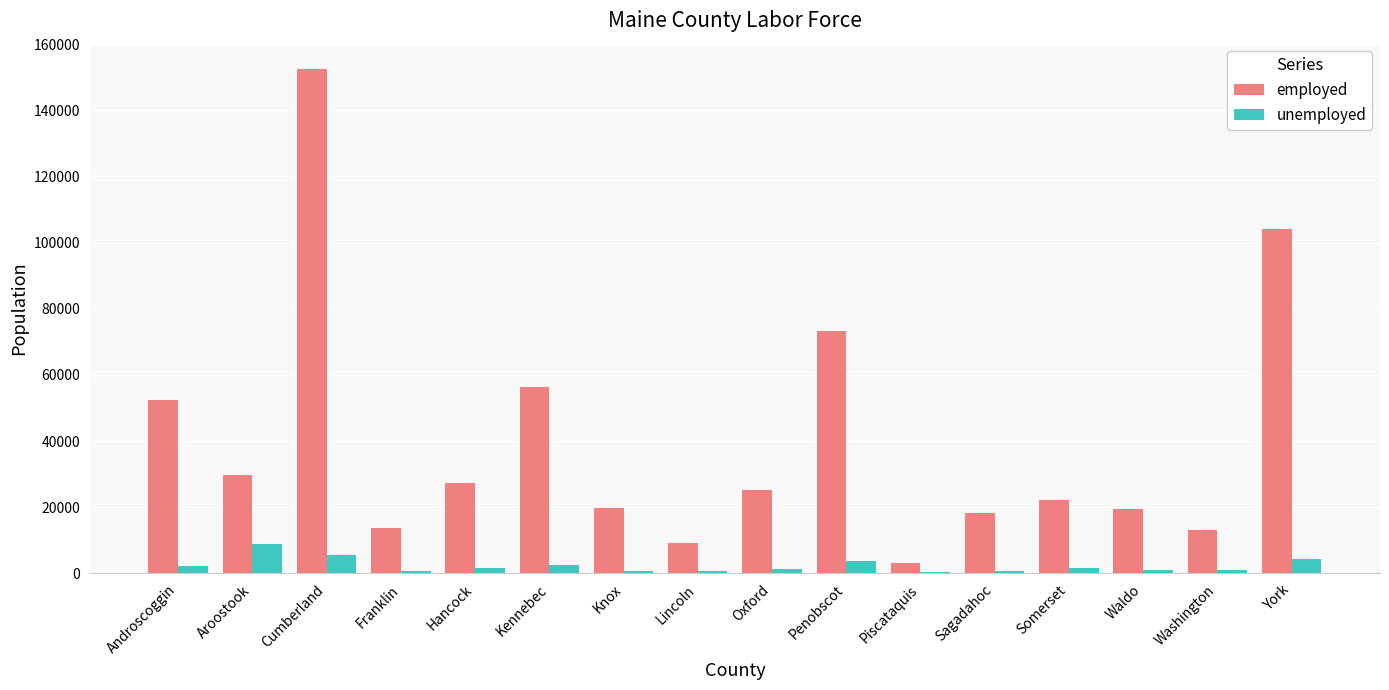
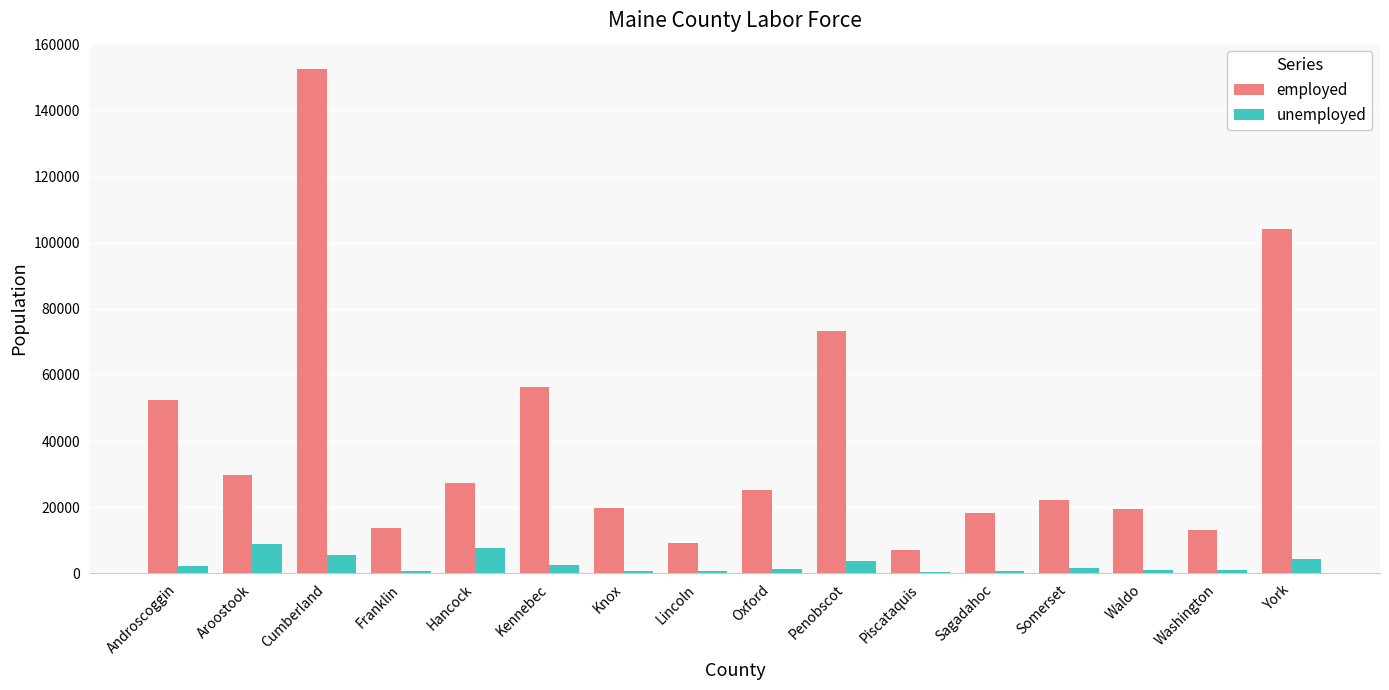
unemployed, Hancock: 2000 -> 8000
employed, Piscataquis: 3000 -> 7000
